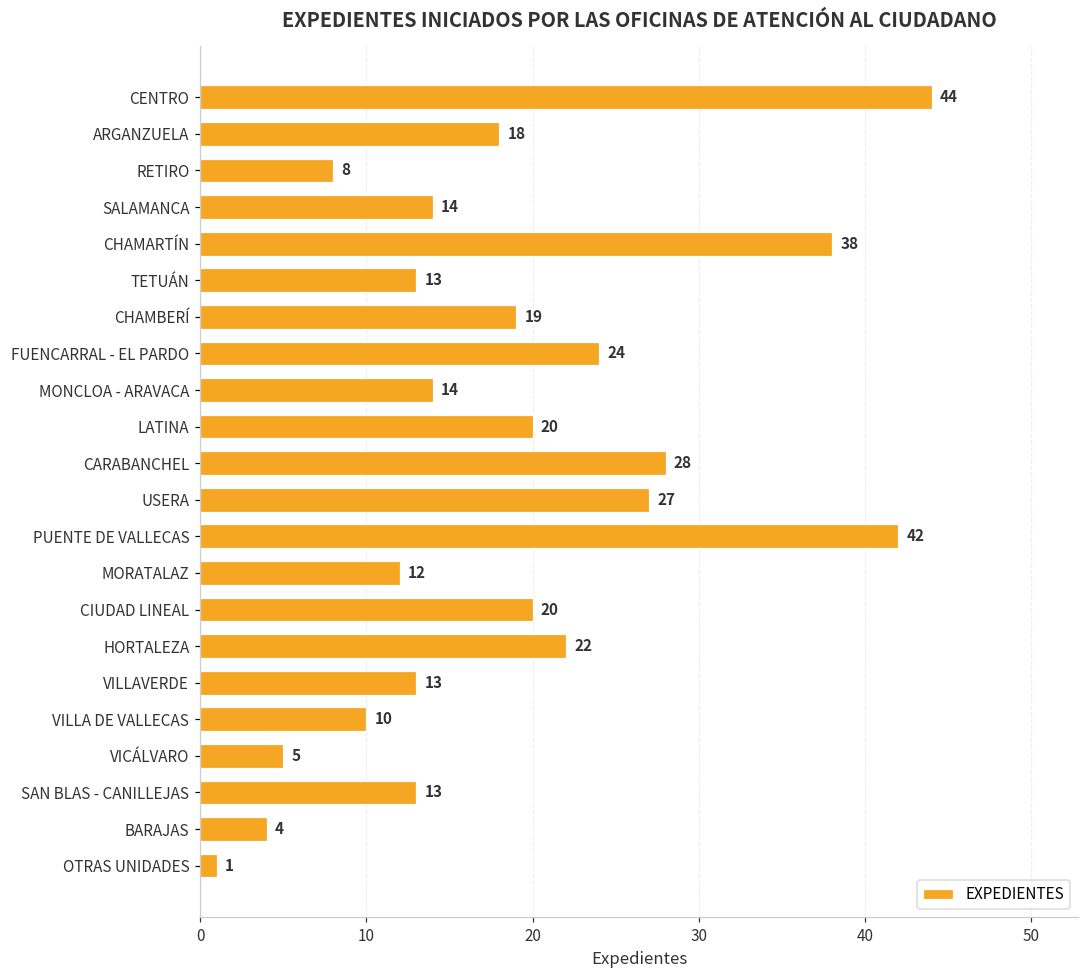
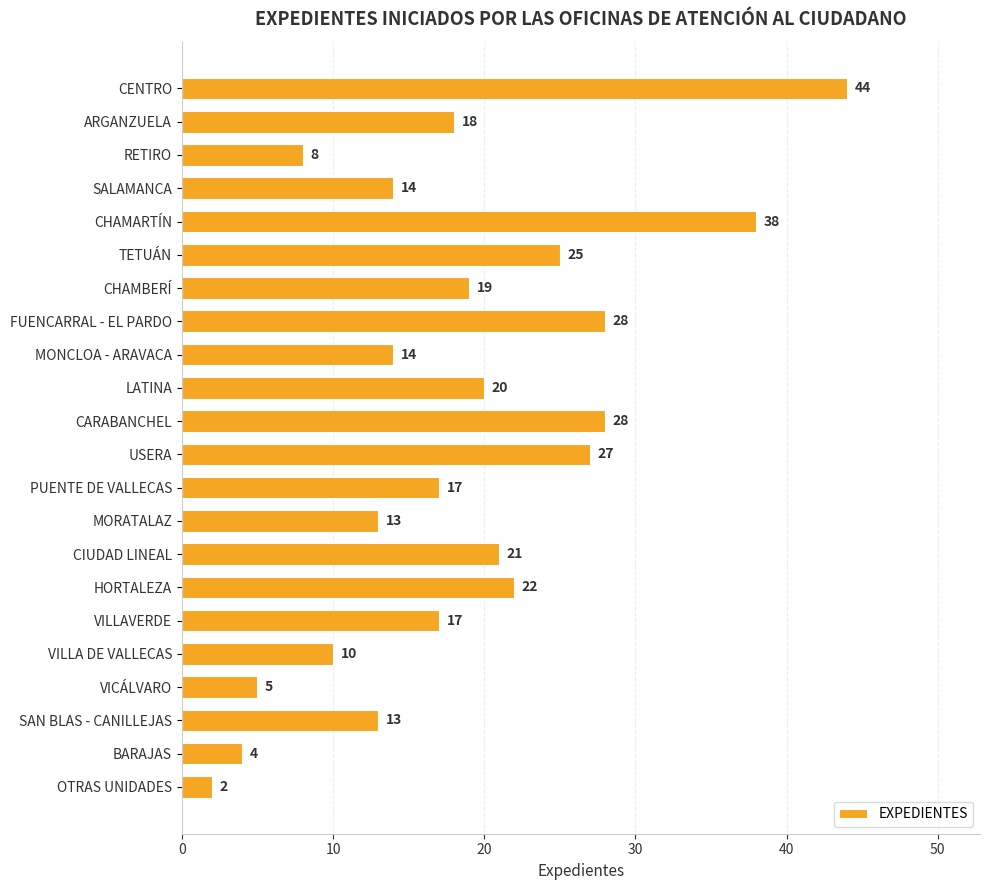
TETUÁN: 13 -> 25
FUENCARRAL - EL PARDO: 24 -> 28
PUENTE DE VALLECAS: 42 -> 17
MORATALAZ: 12 -> 13
CIUDAD LINEAL: 20 -> 21
VILLAVERDE: 13 -> 17
OTRAS UNIDADES: 1 -> 2
